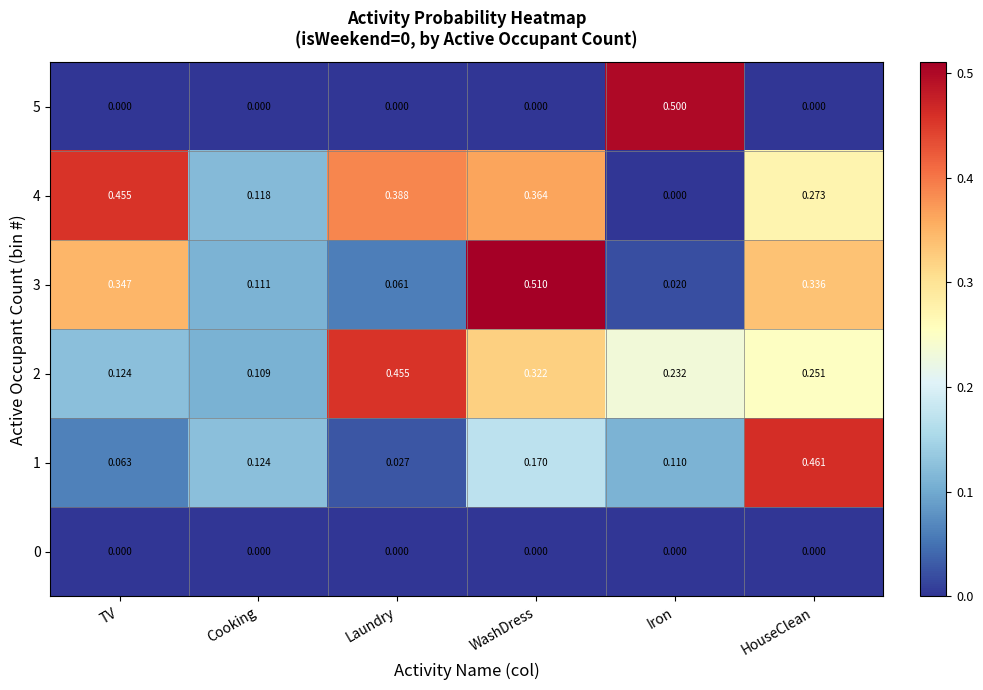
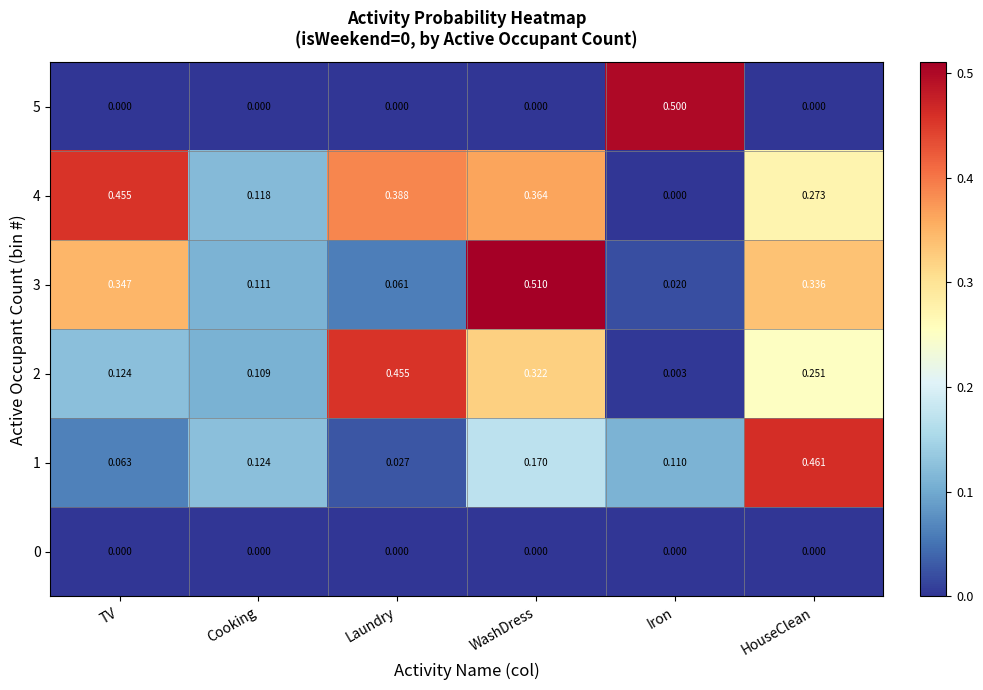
2, Iron: 0.232 -> 0.003
